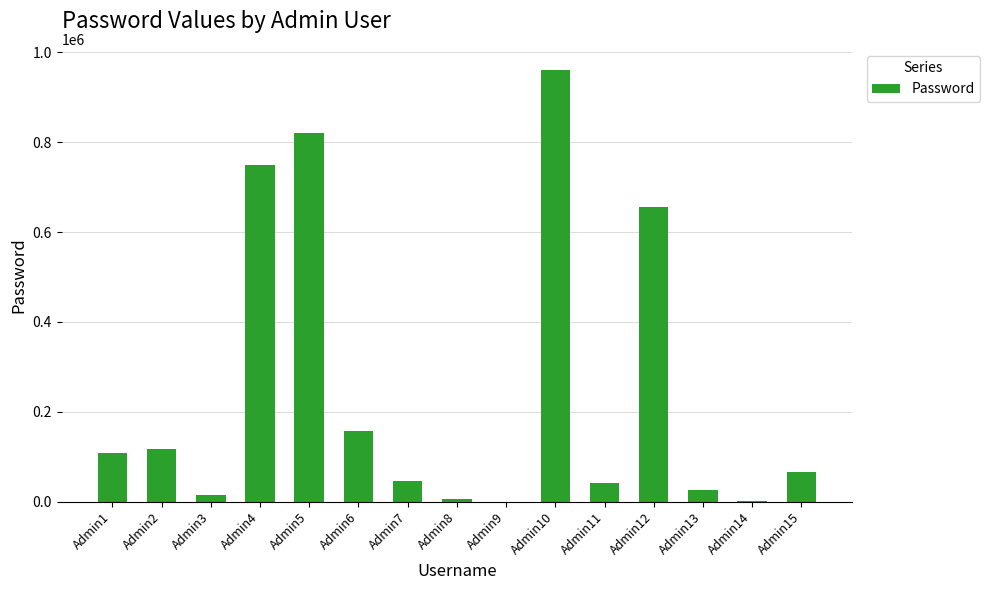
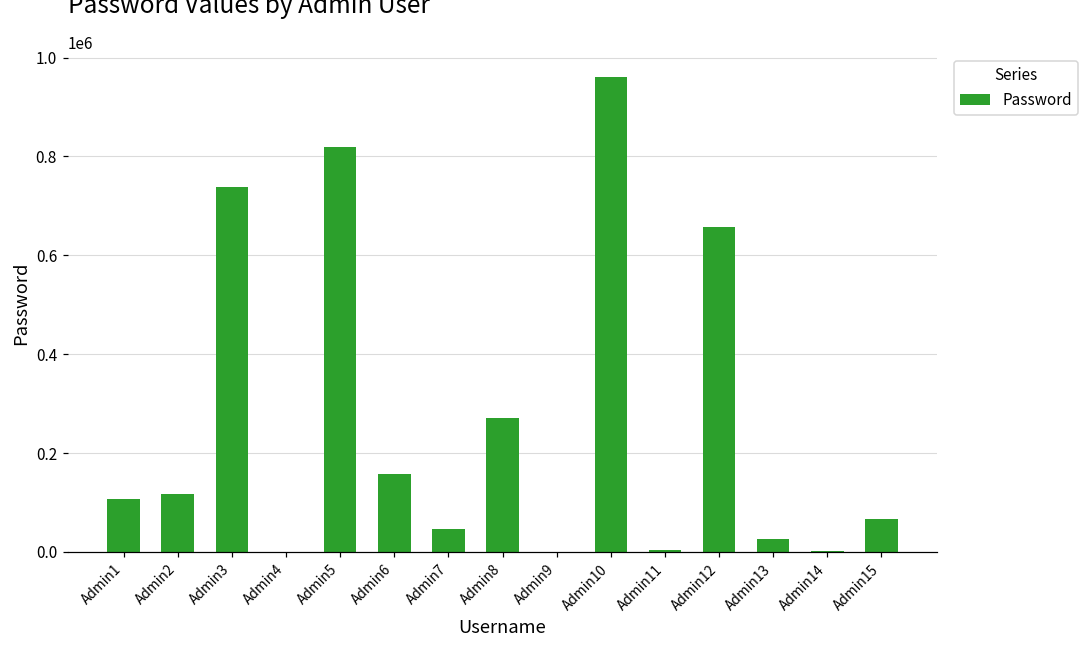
Admin3: 20000 -> 740000
Admin4: 750000 -> 0
Admin8: 10000 -> 270000
Admin11: 40000 -> 0
